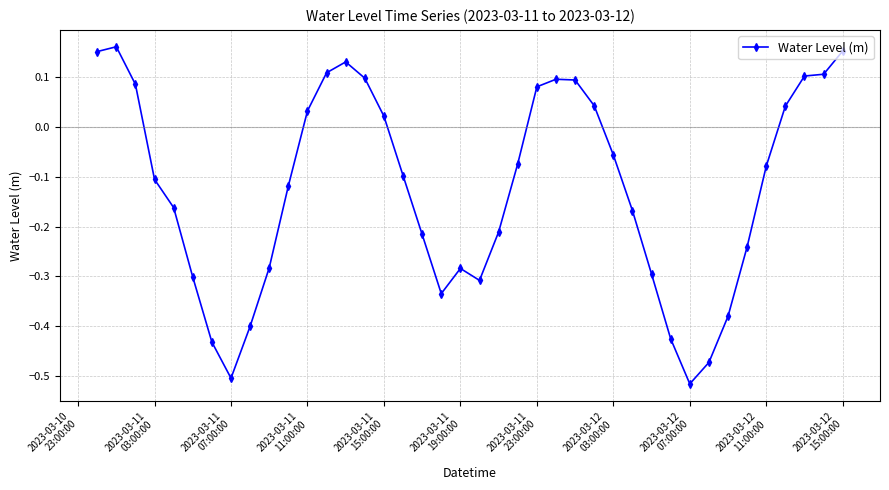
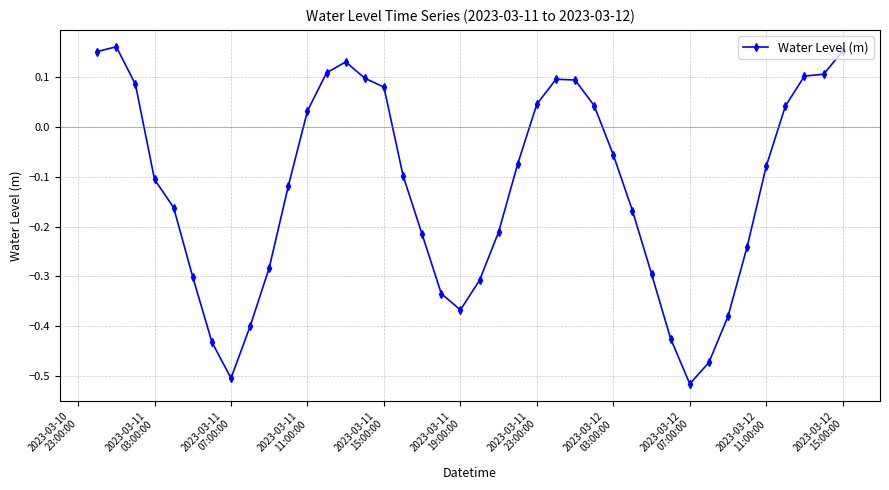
2023-03-11 15:00:00: 0.02 -> 0.08
2023-03-11 19:00:00: -0.28 -> -0.37
2023-03-11 23:00:00: 0.08 -> 0.05
